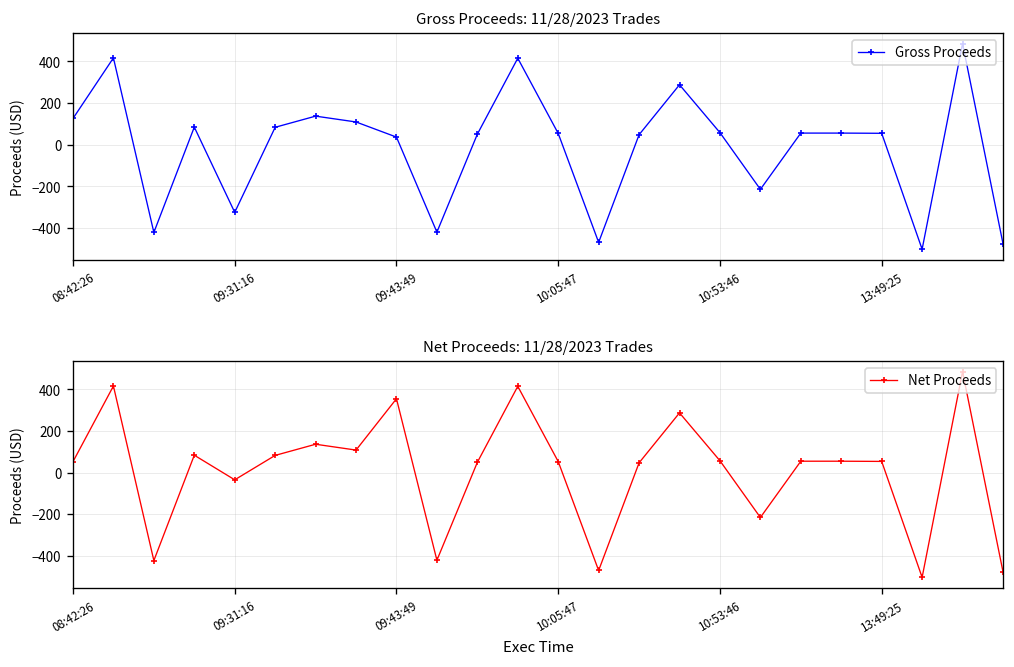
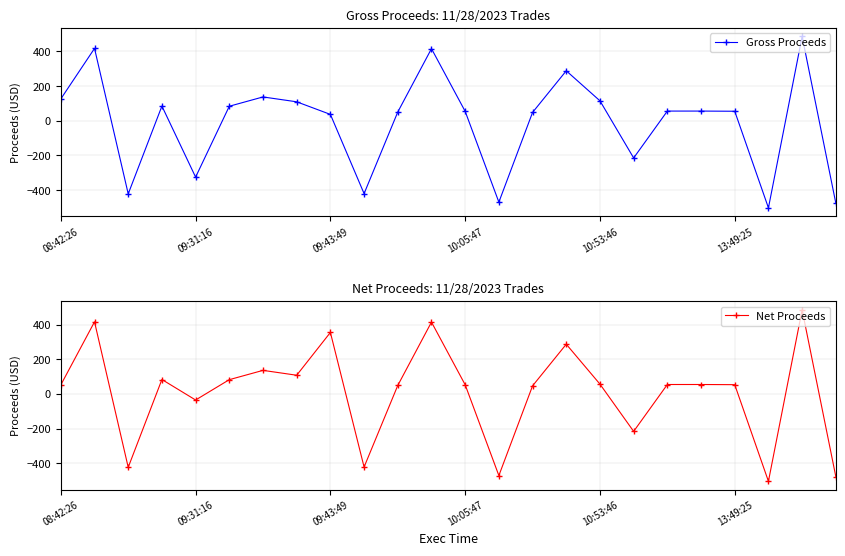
Gross Proceeds: 11/28/2023 Trades, 10:53:46: 60 -> 110
